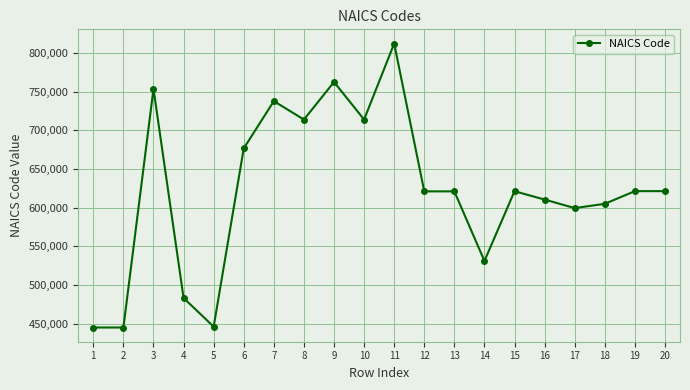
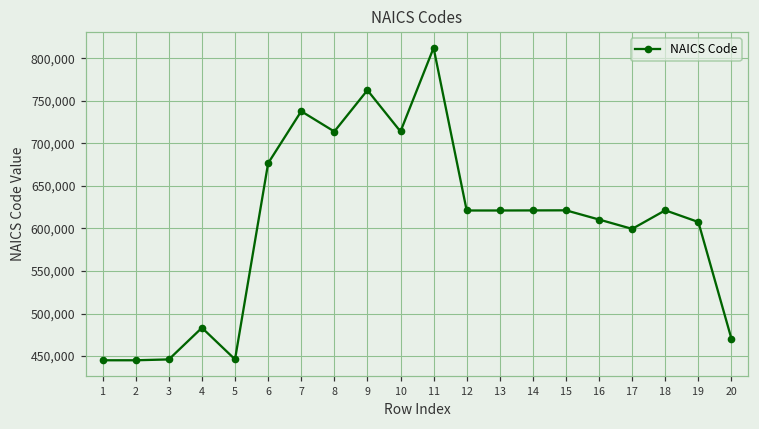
3: 750,000 -> 450,000
14: 530,000 -> 620,000
18: 610,000 -> 620,000
19: 620,000 -> 610,000
20: 620,000 -> 470,000
